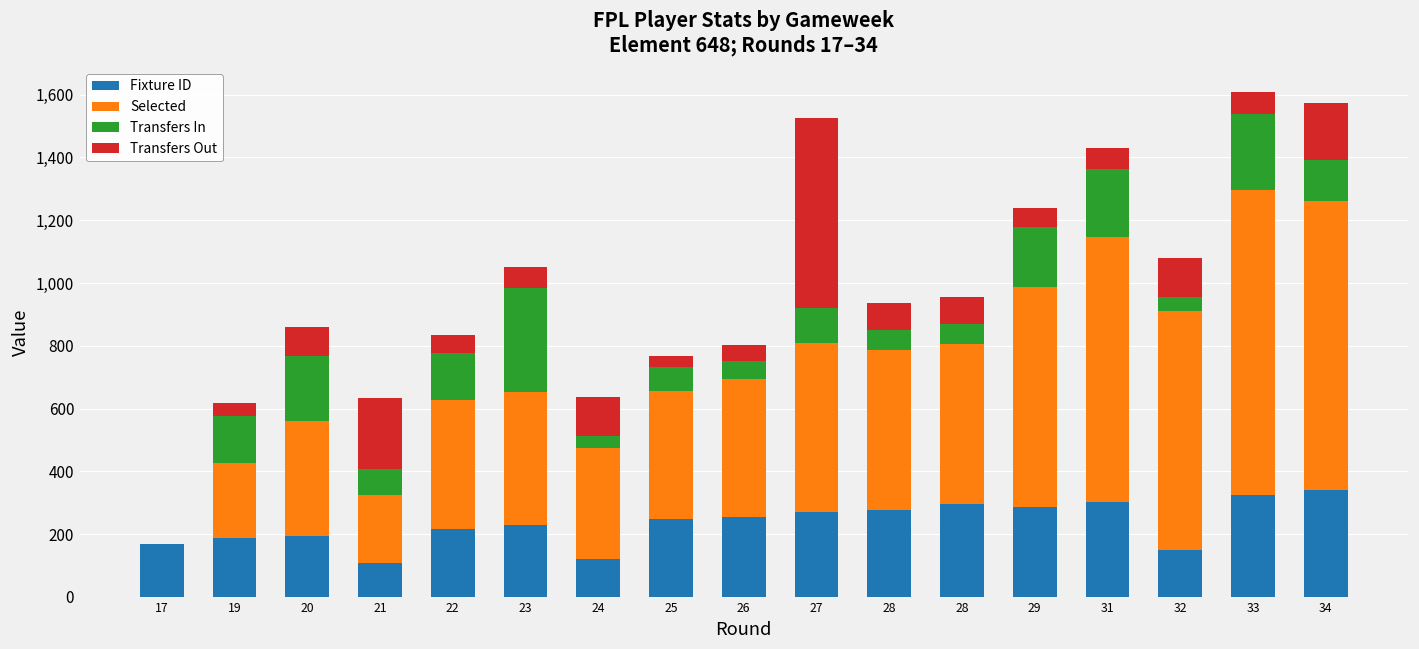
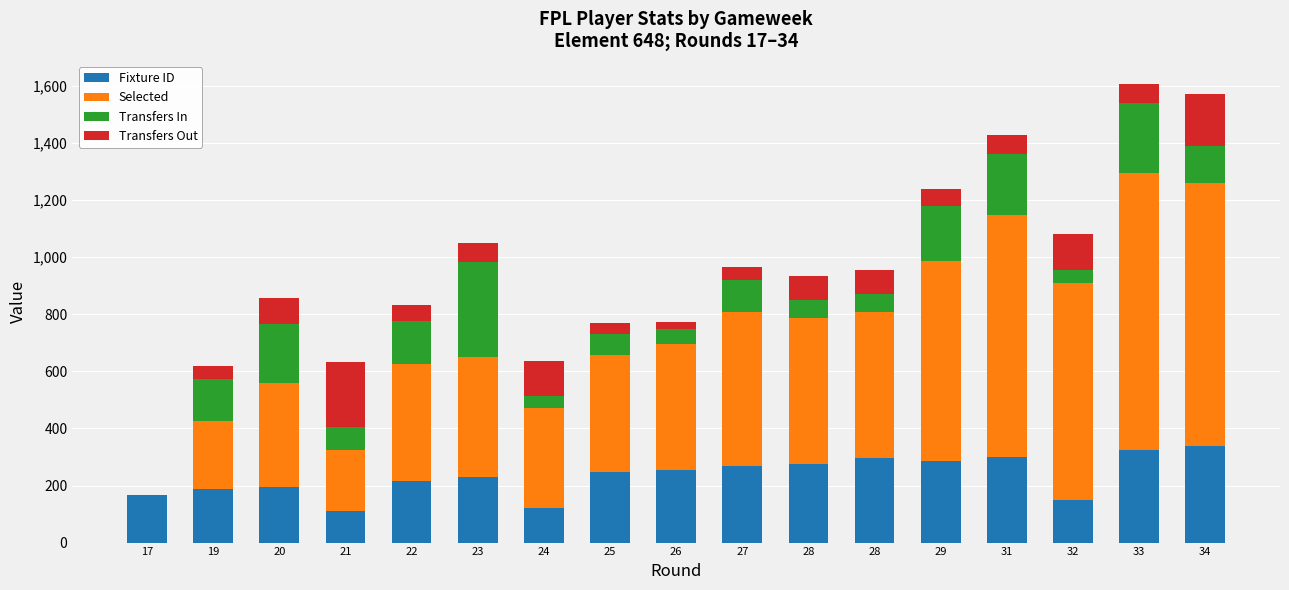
Transfers Out, 26: 50 -> 20
Transfers Out, 27: 610 -> 50
